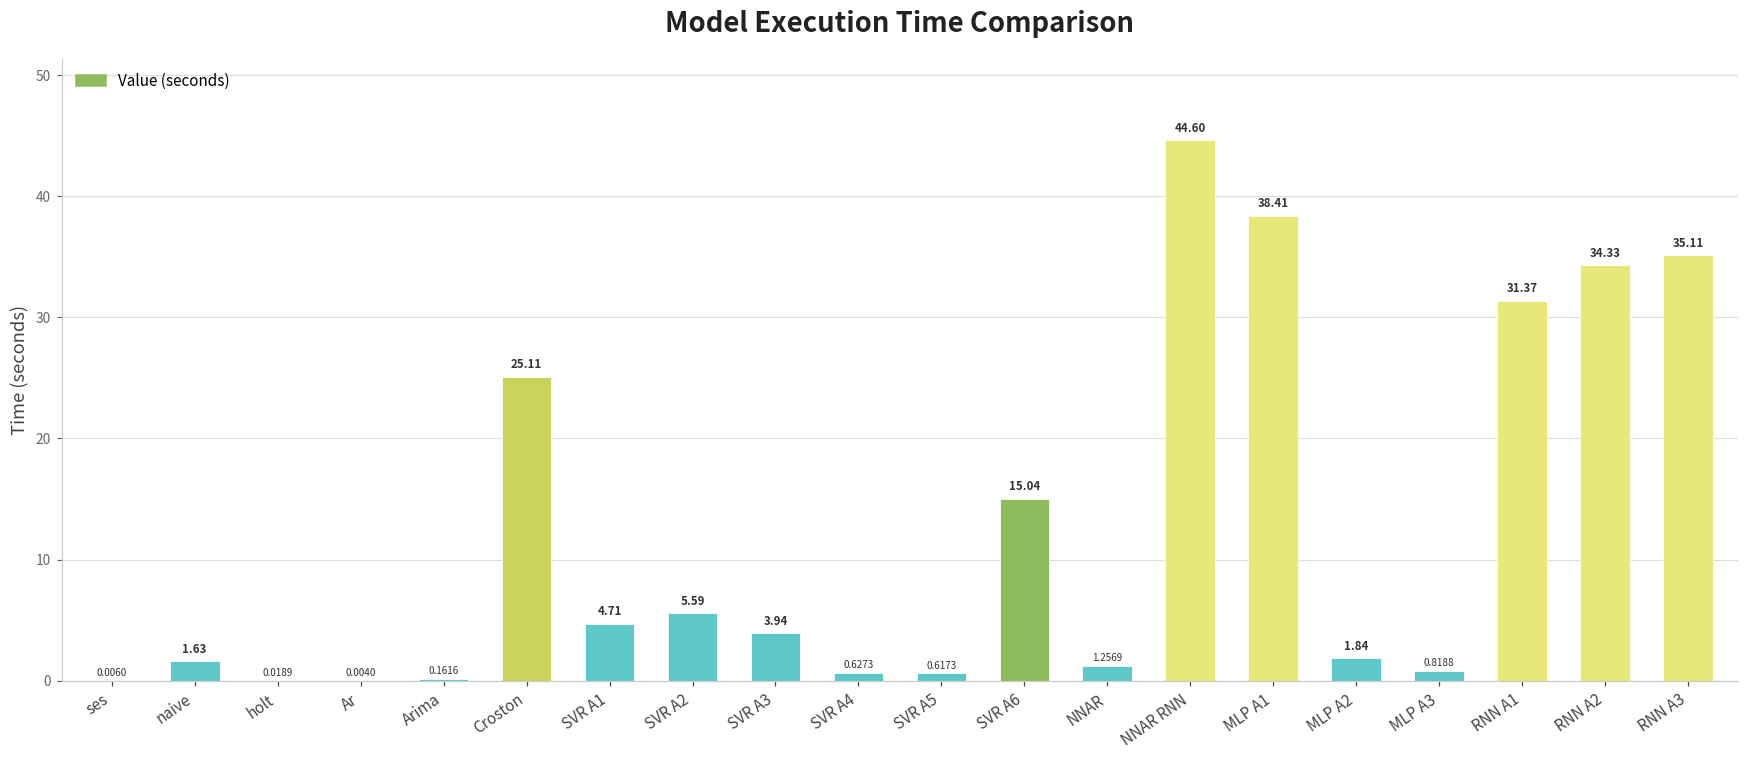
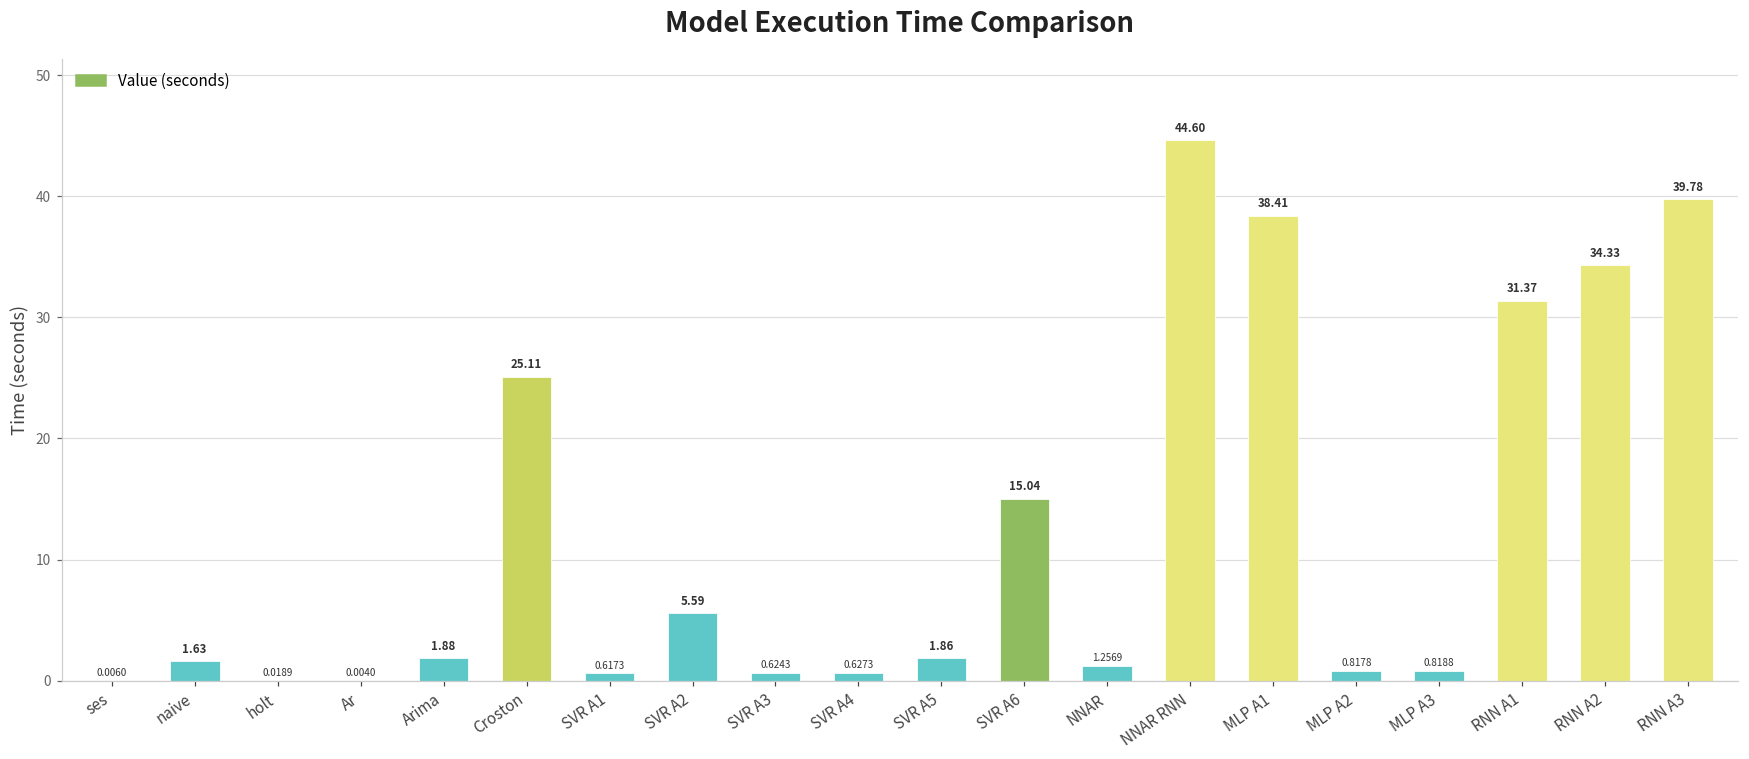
Arima: 0.1616 -> 1.88
SVR A1: 4.71 -> 0.6173
SVR A3: 3.94 -> 0.6243
SVR A5: 0.6173 -> 1.86
MLP A2: 1.84 -> 0.8178
RNN A3: 35.11 -> 39.78
